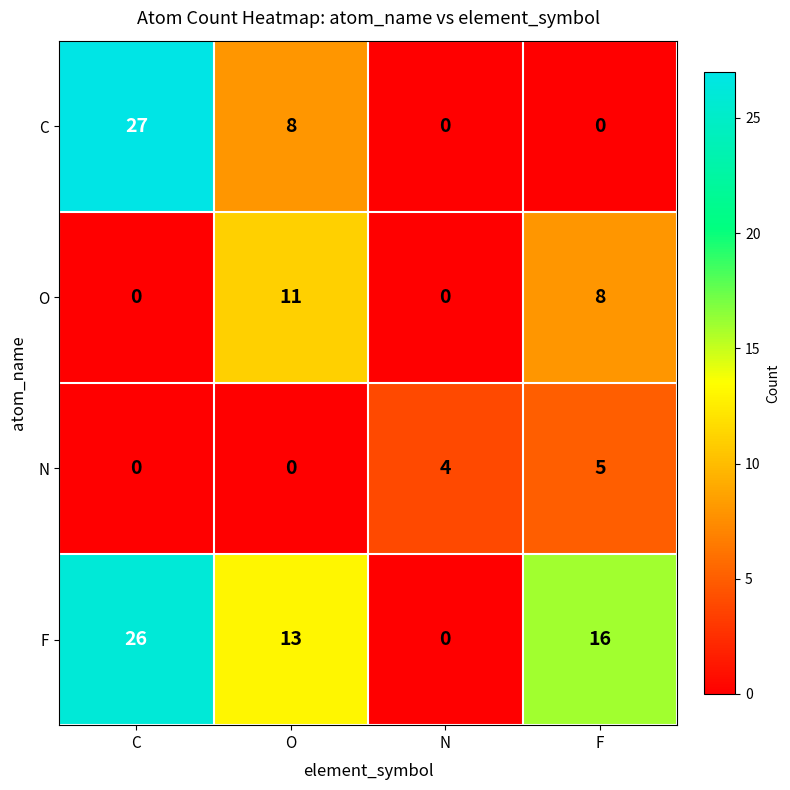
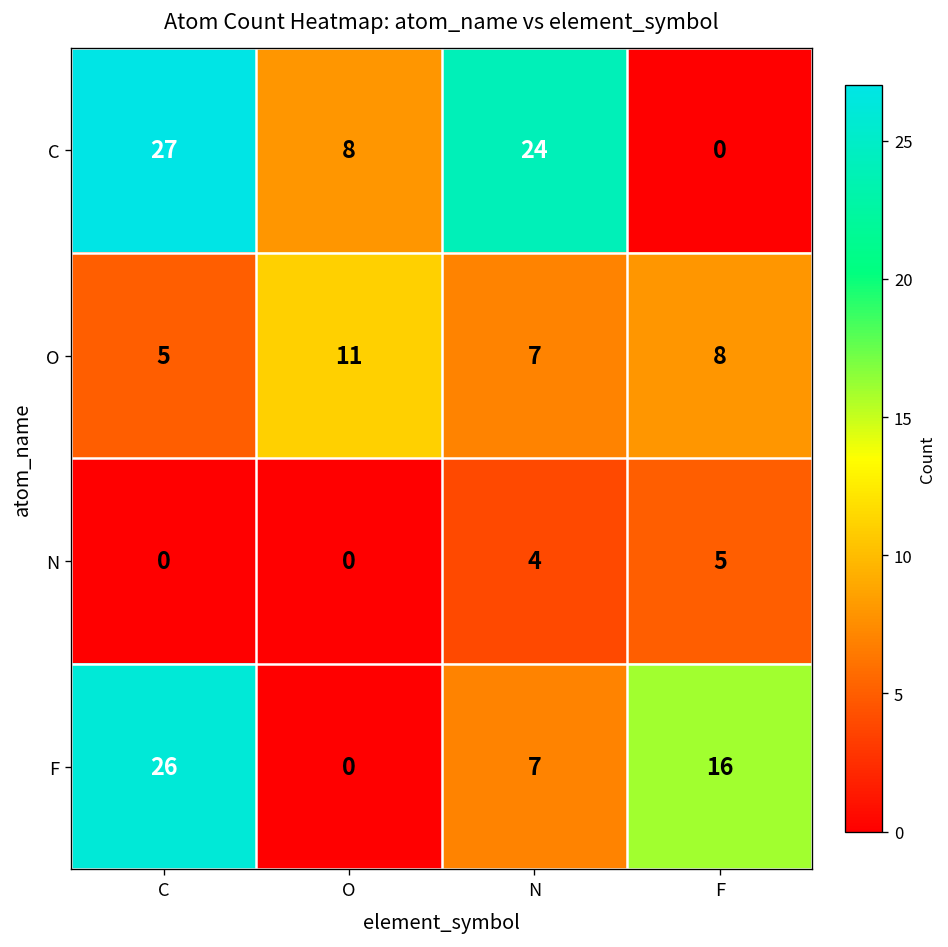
C, N: 0 -> 24
O, C: 0 -> 5
O, N: 0 -> 7
F, O: 13 -> 0
F, N: 0 -> 7
